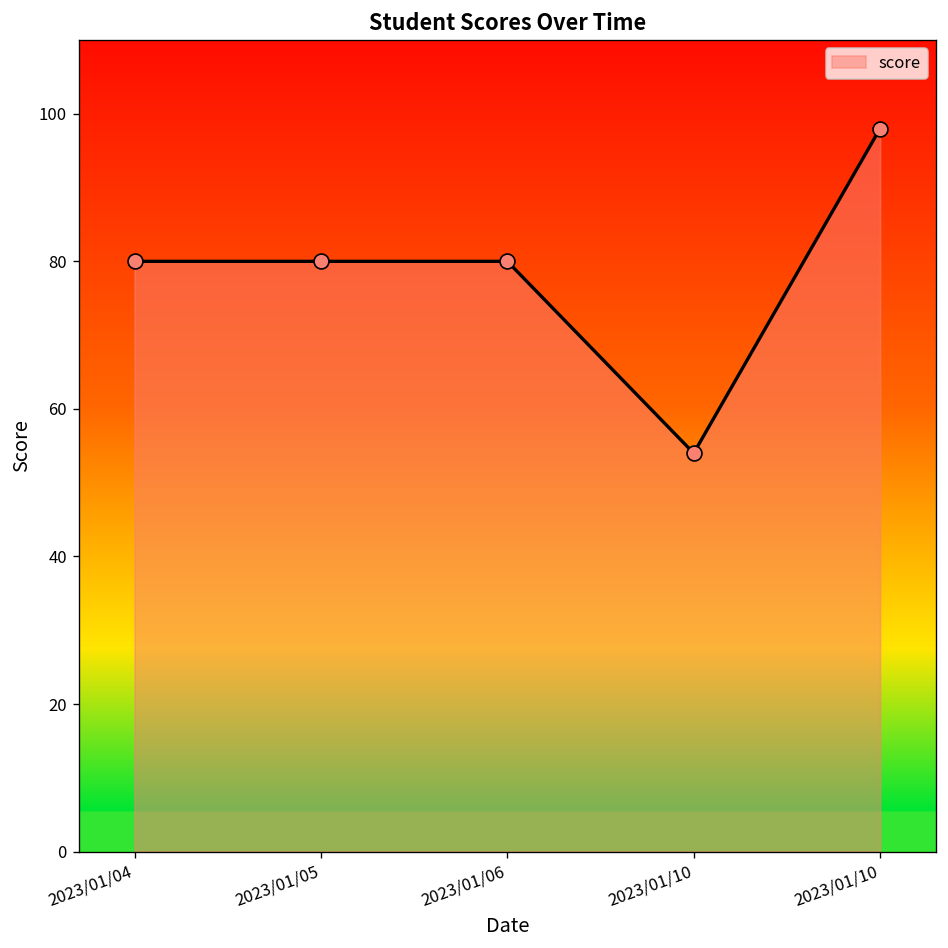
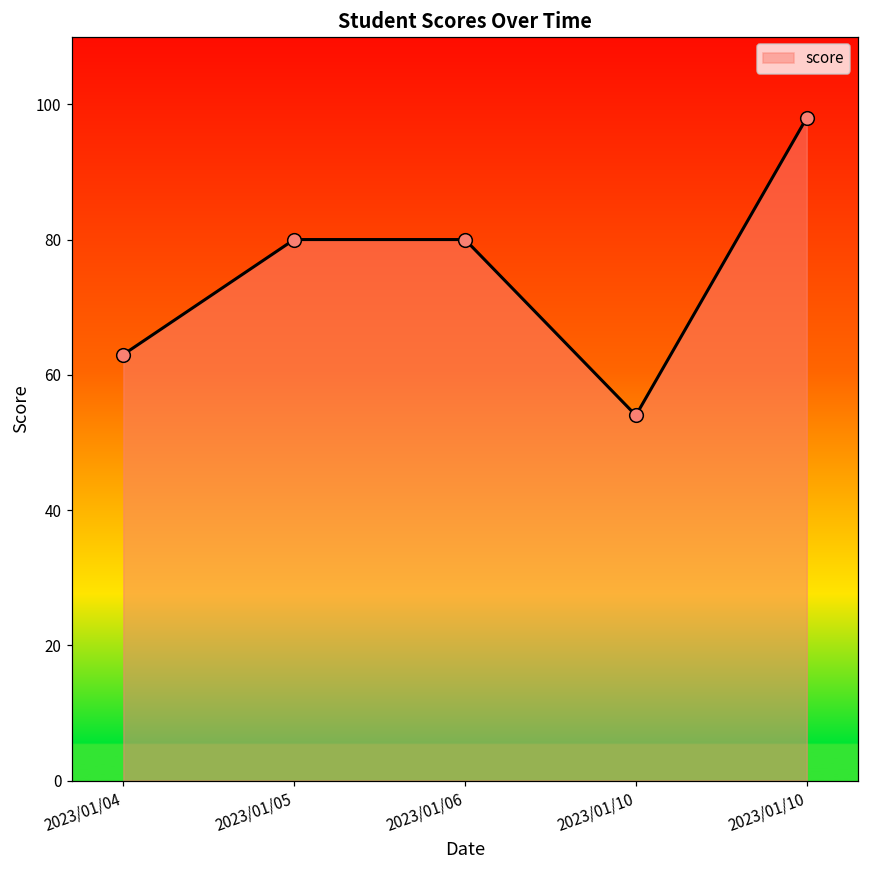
2023/01/04: 80 -> 63
